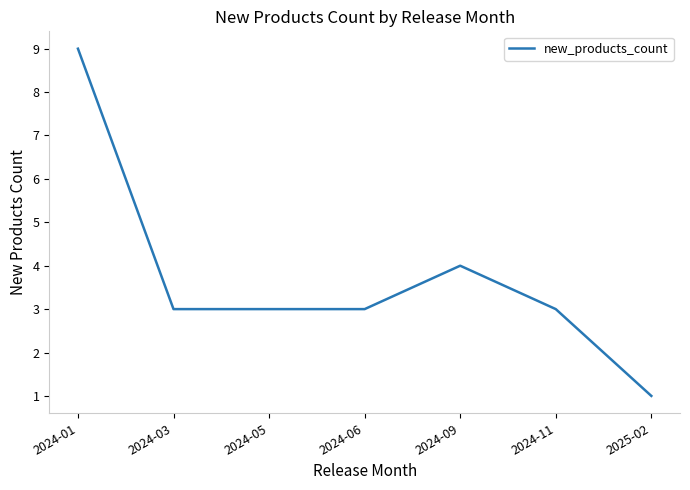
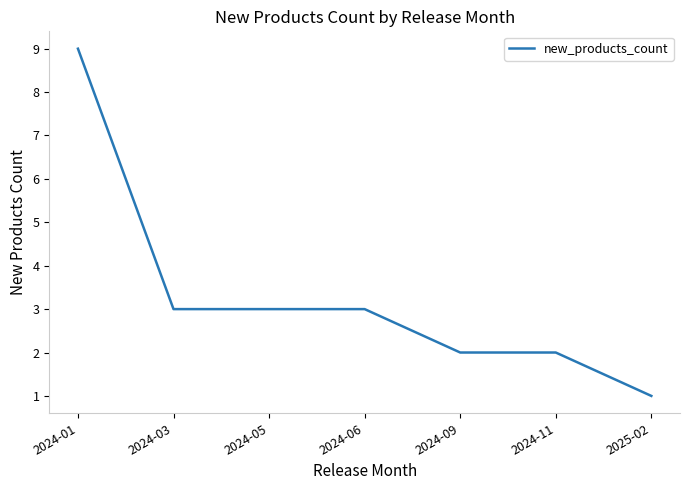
2024-09: 4 -> 2
2024-11: 3 -> 2
